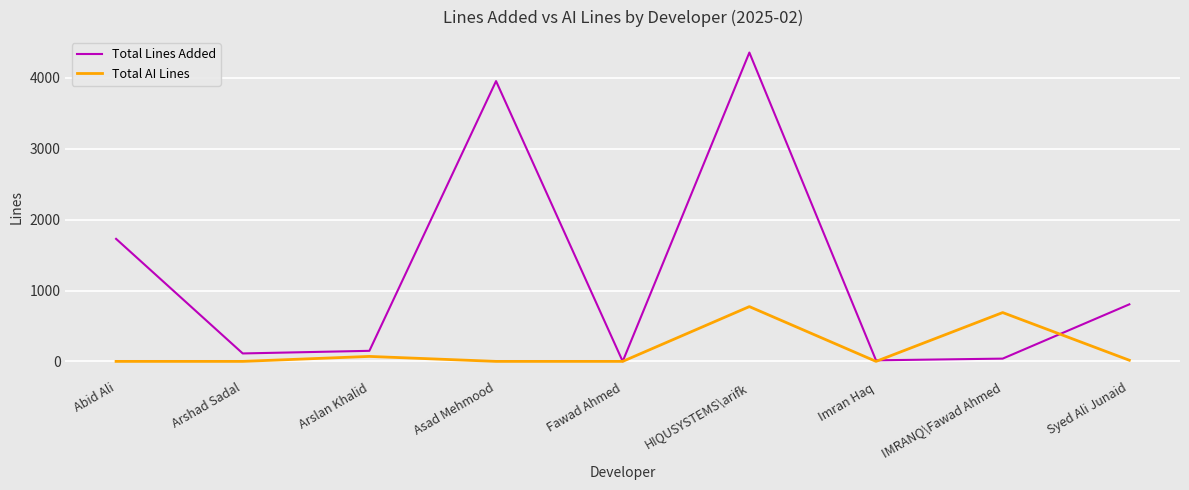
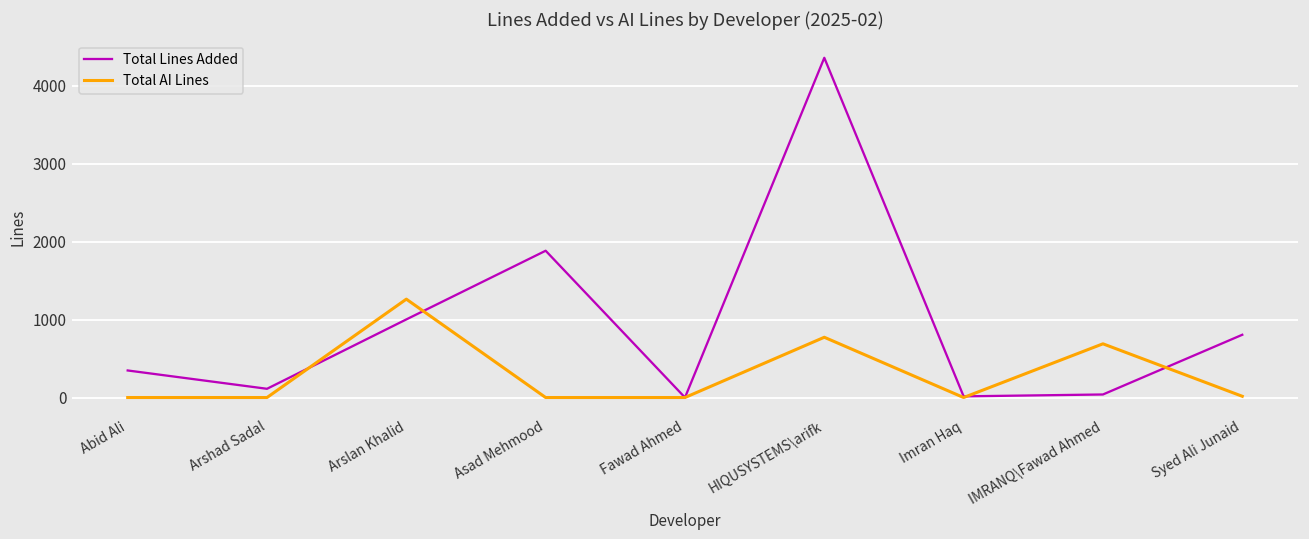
Total Lines Added, Abid Ali: 1700 -> 300
Total Lines Added, Arslan Khalid: 100 -> 1000
Total AI Lines, Arslan Khalid: 100 -> 1300
Total Lines Added, Asad Mehmood: 4000 -> 1900
